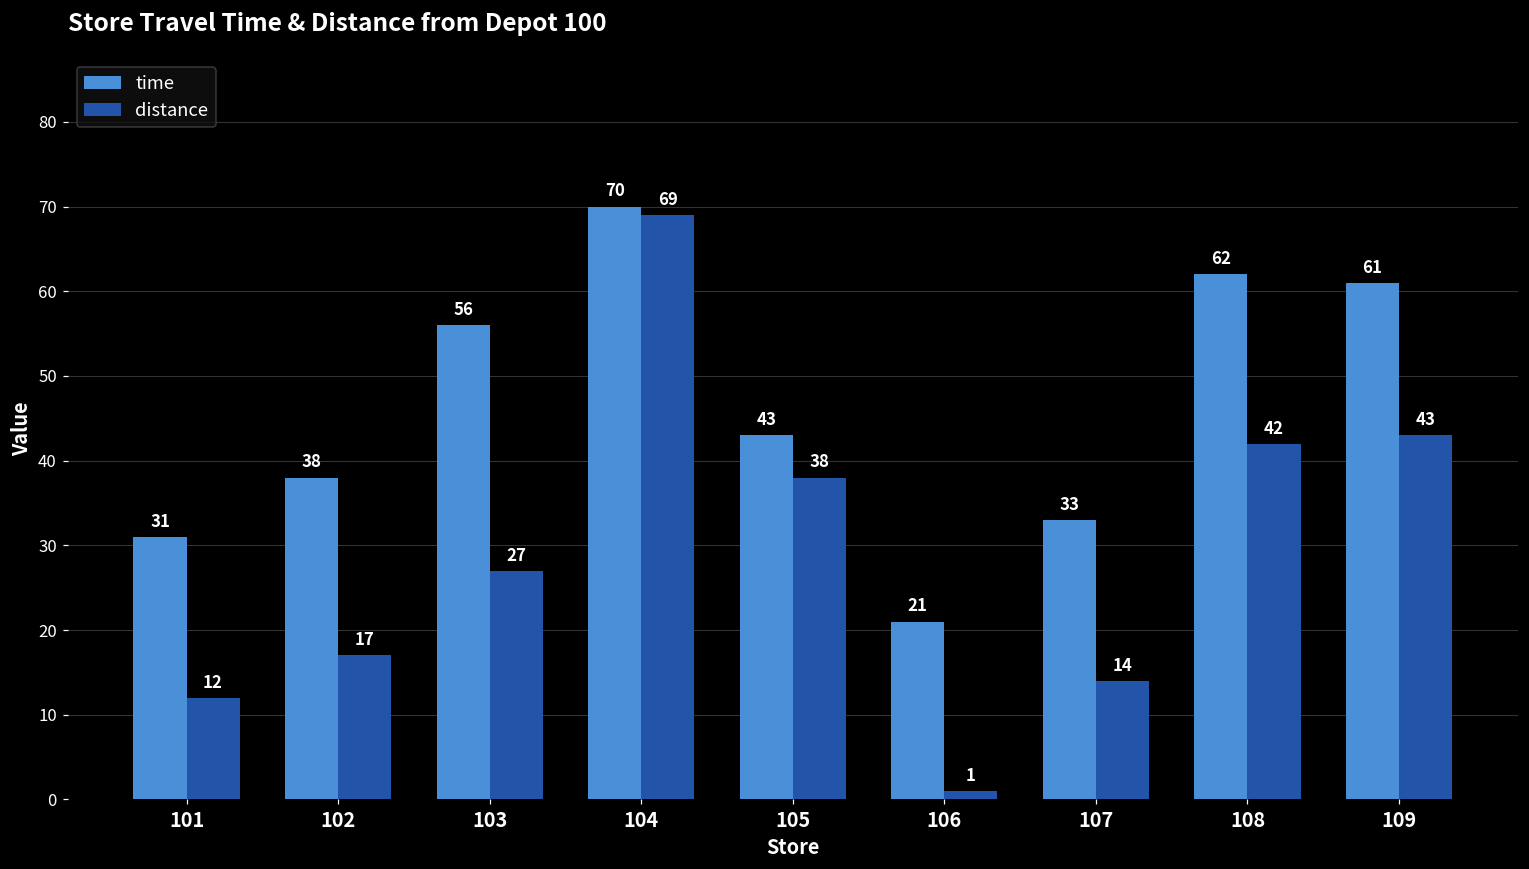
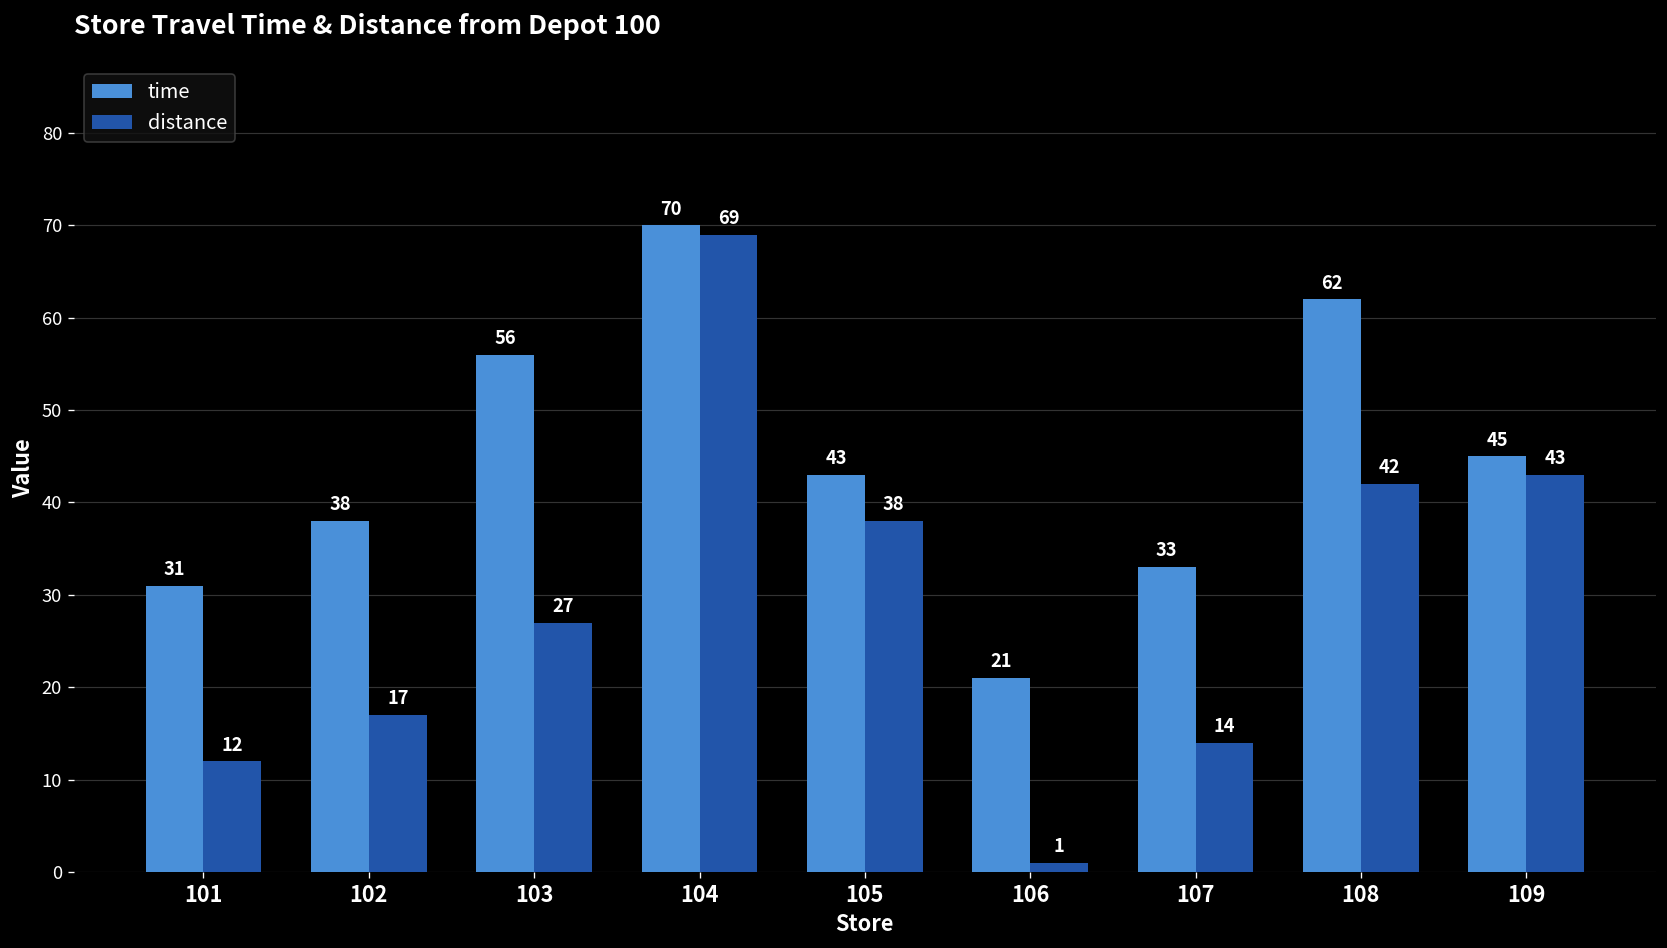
time, 109: 61 -> 45
